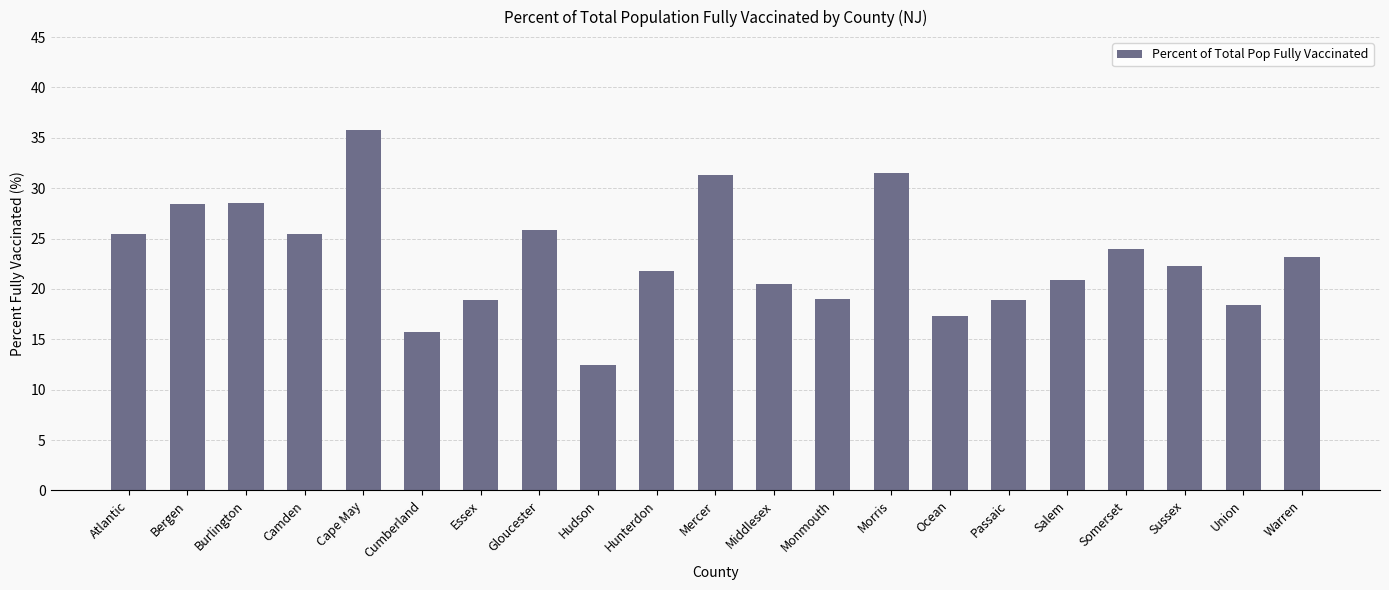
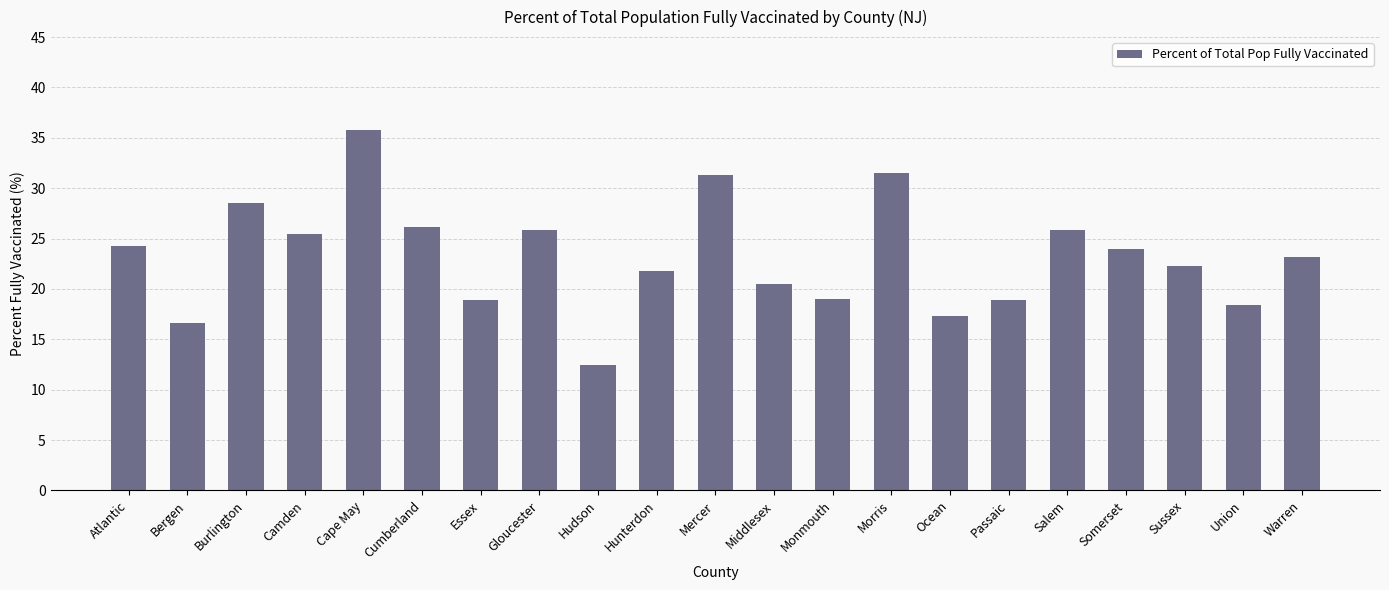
Atlantic: 25.5 -> 24.3
Bergen: 28.4 -> 16.6
Cumberland: 15.7 -> 26.2
Salem: 20.9 -> 25.9
